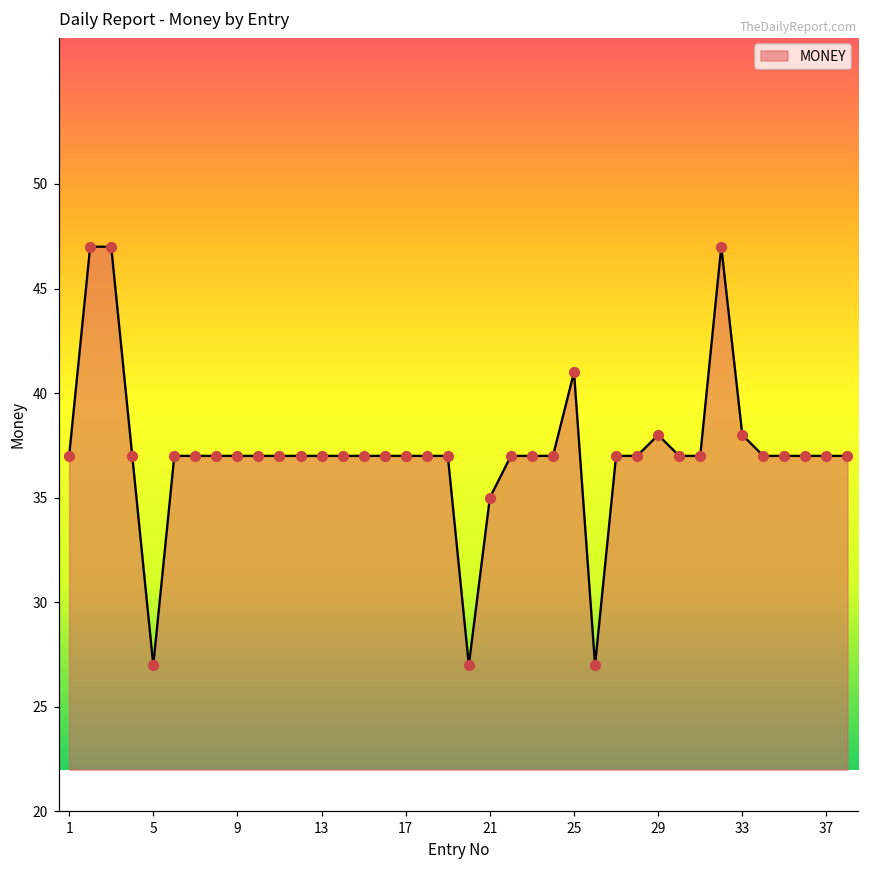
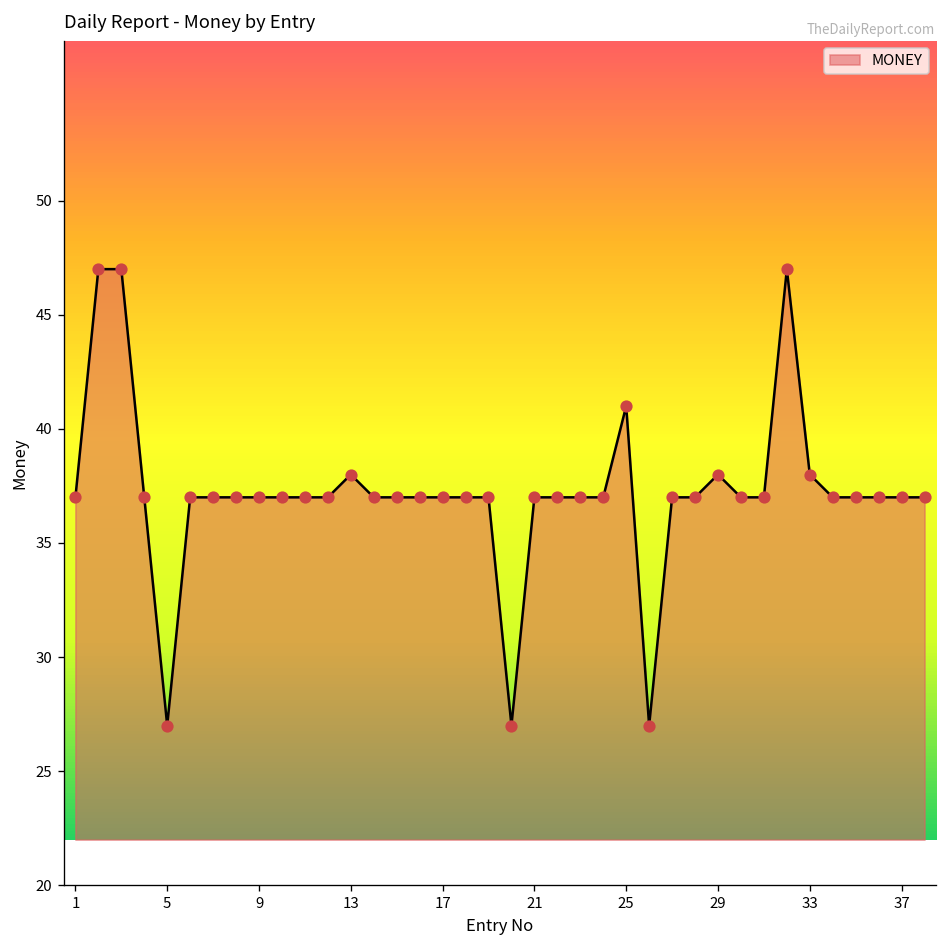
13: 37 -> 38
21: 35 -> 37
